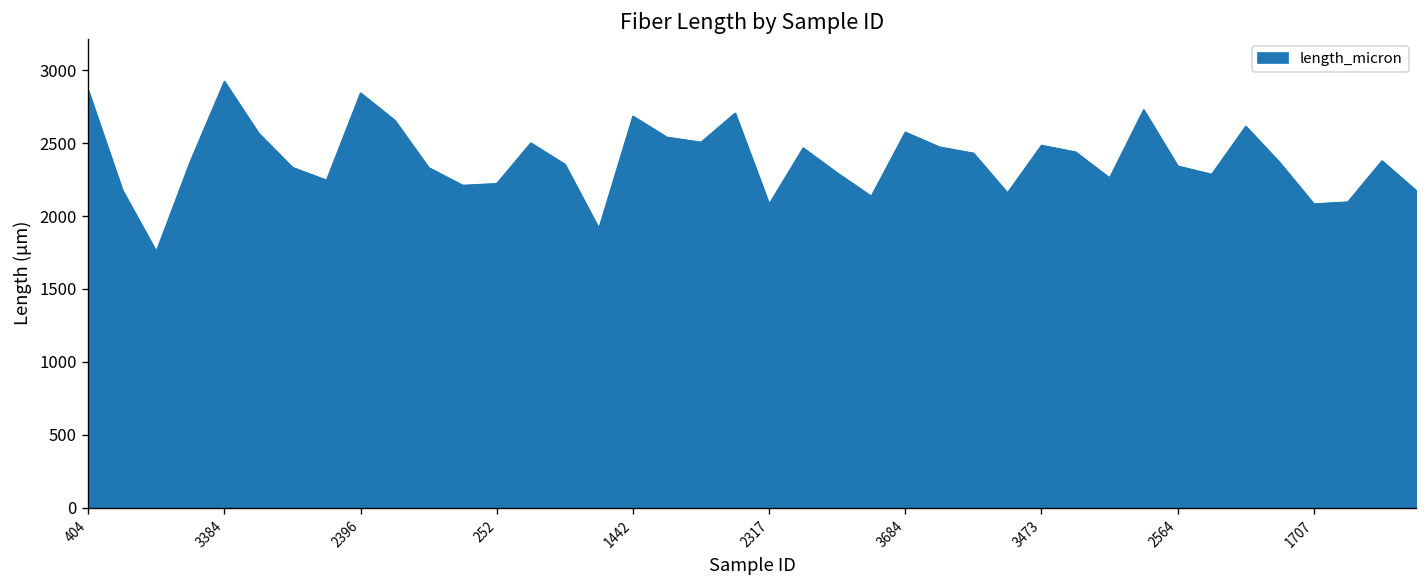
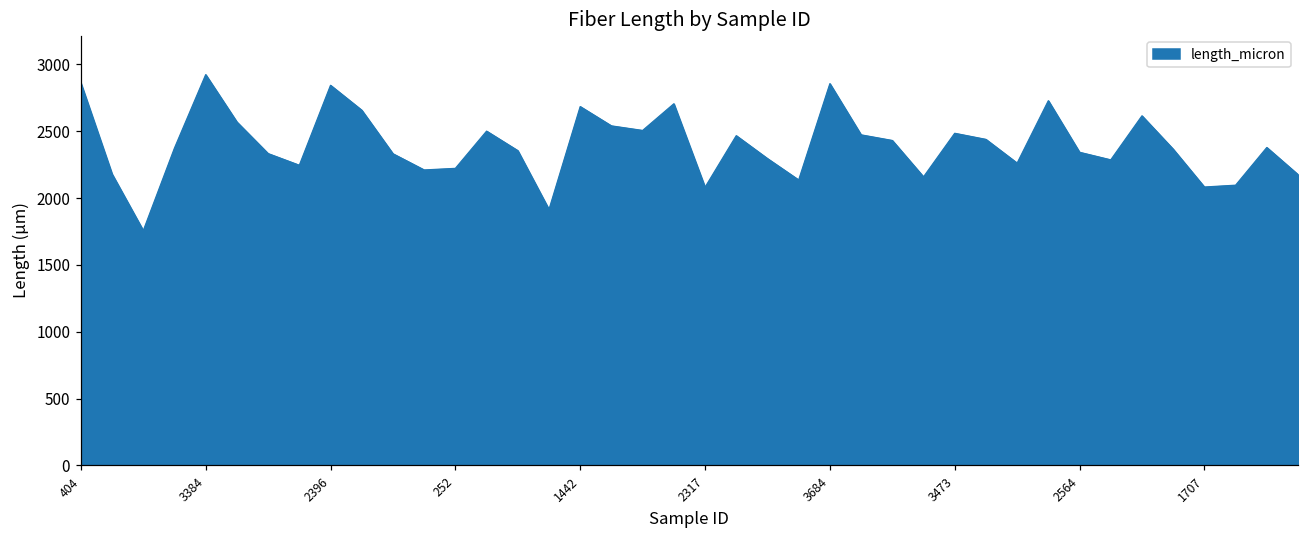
3684: 2570 -> 2860
